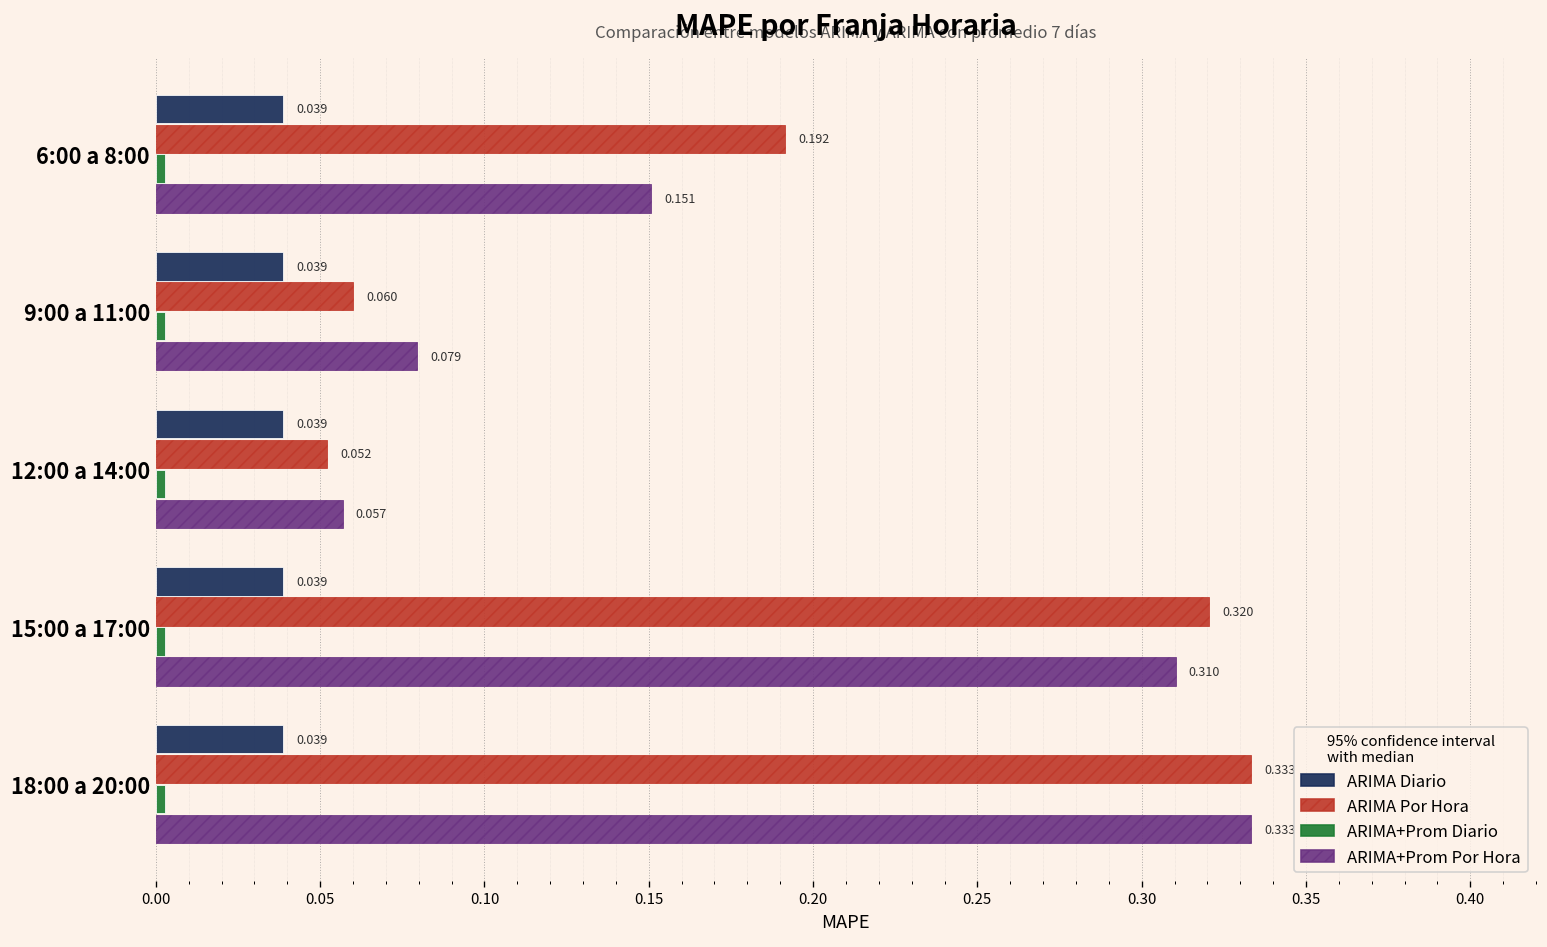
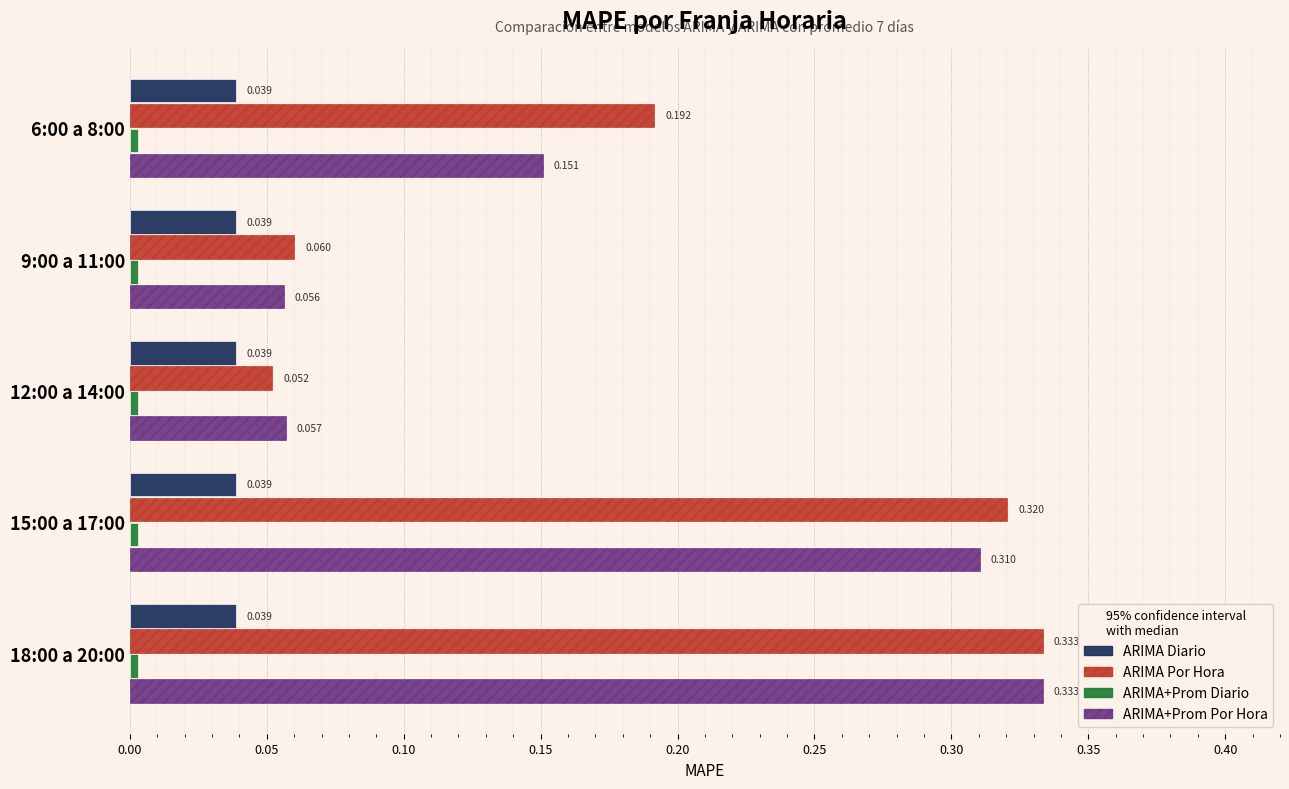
ARIMA+Prom Por Hora, 9:00 a 11:00: 0.079 -> 0.056
